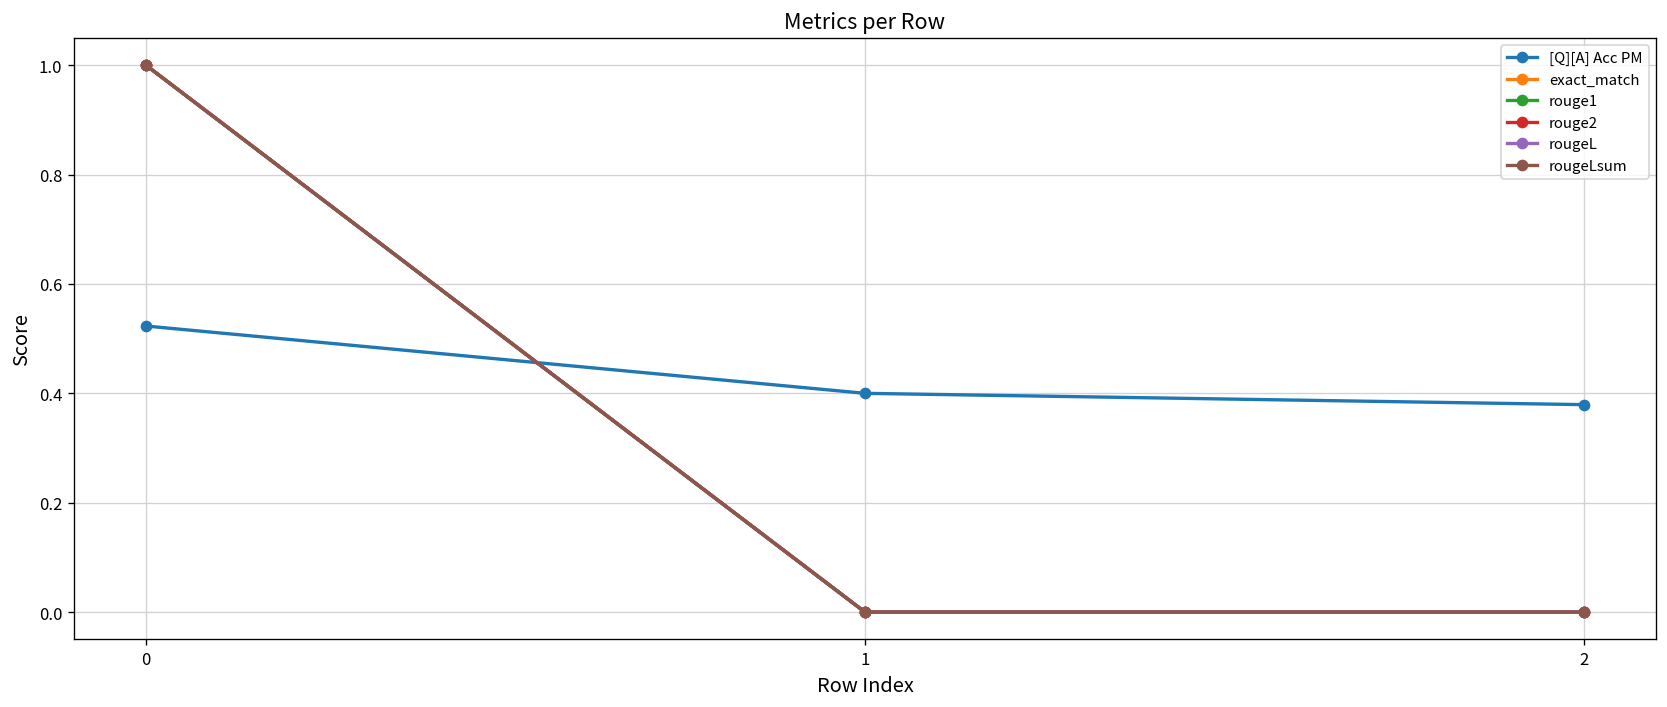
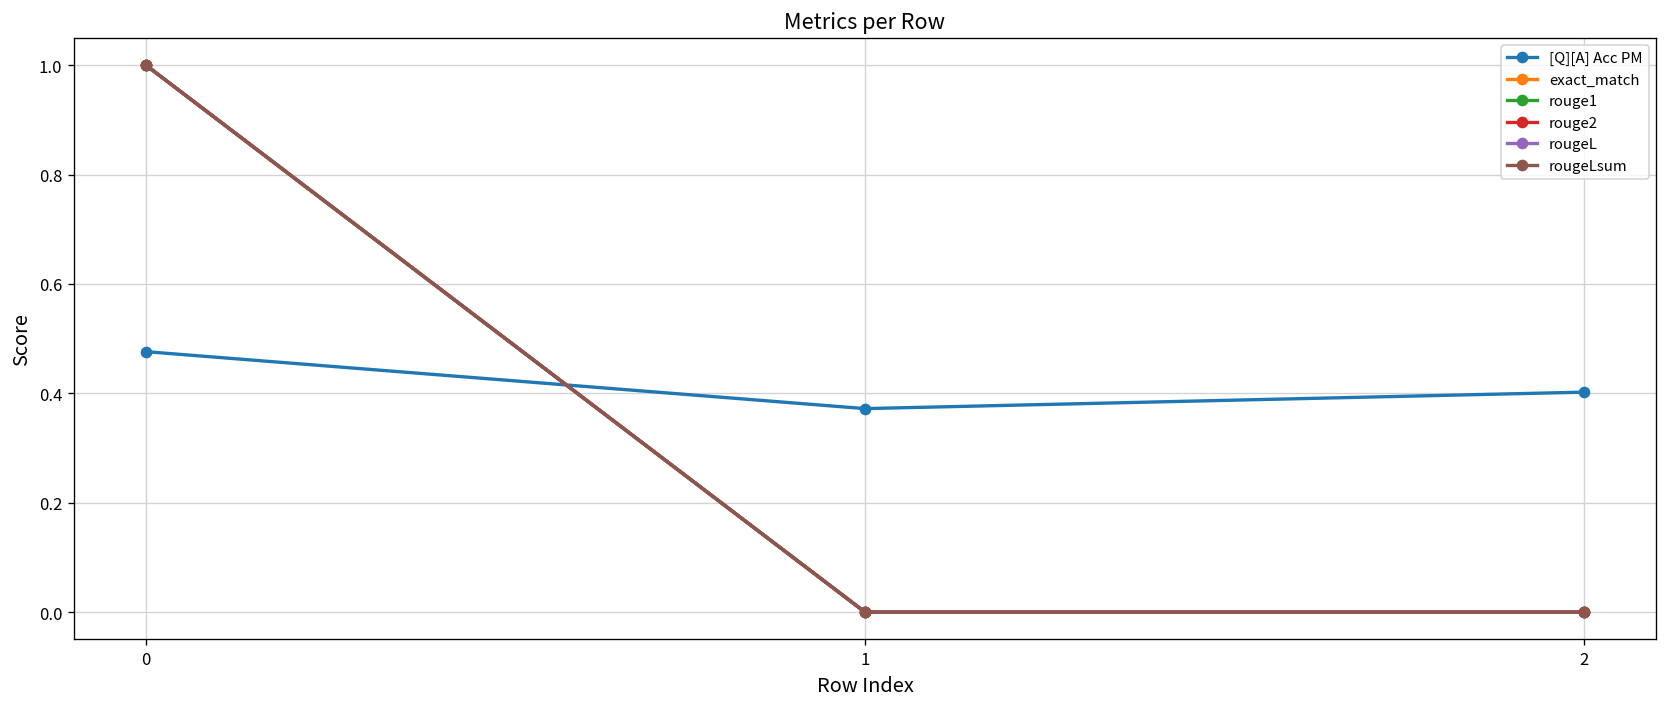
[Q][A] Acc PM, 0: 0.52 -> 0.48
[Q][A] Acc PM, 1: 0.40 -> 0.37
[Q][A] Acc PM, 2: 0.38 -> 0.40
